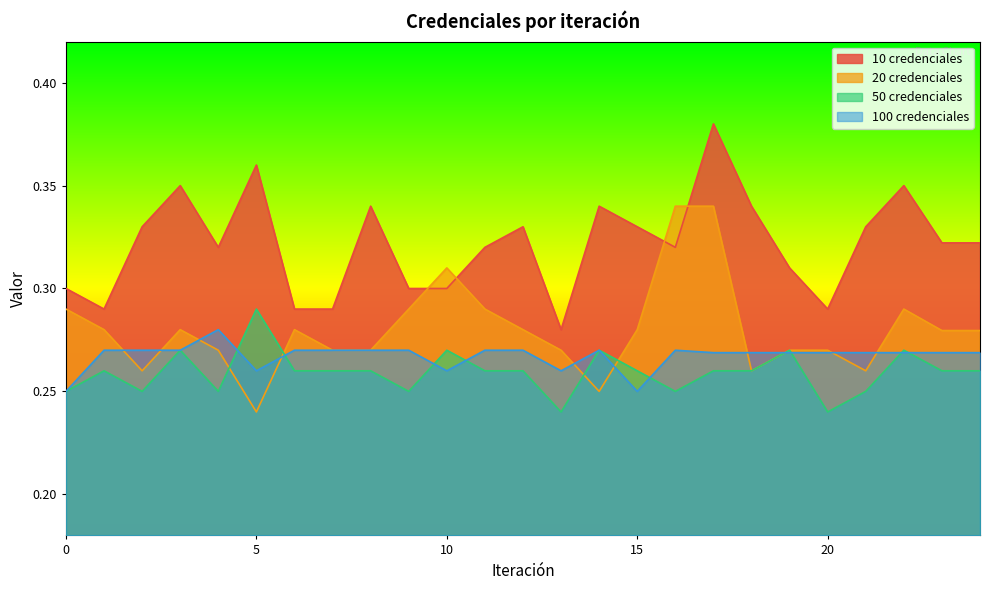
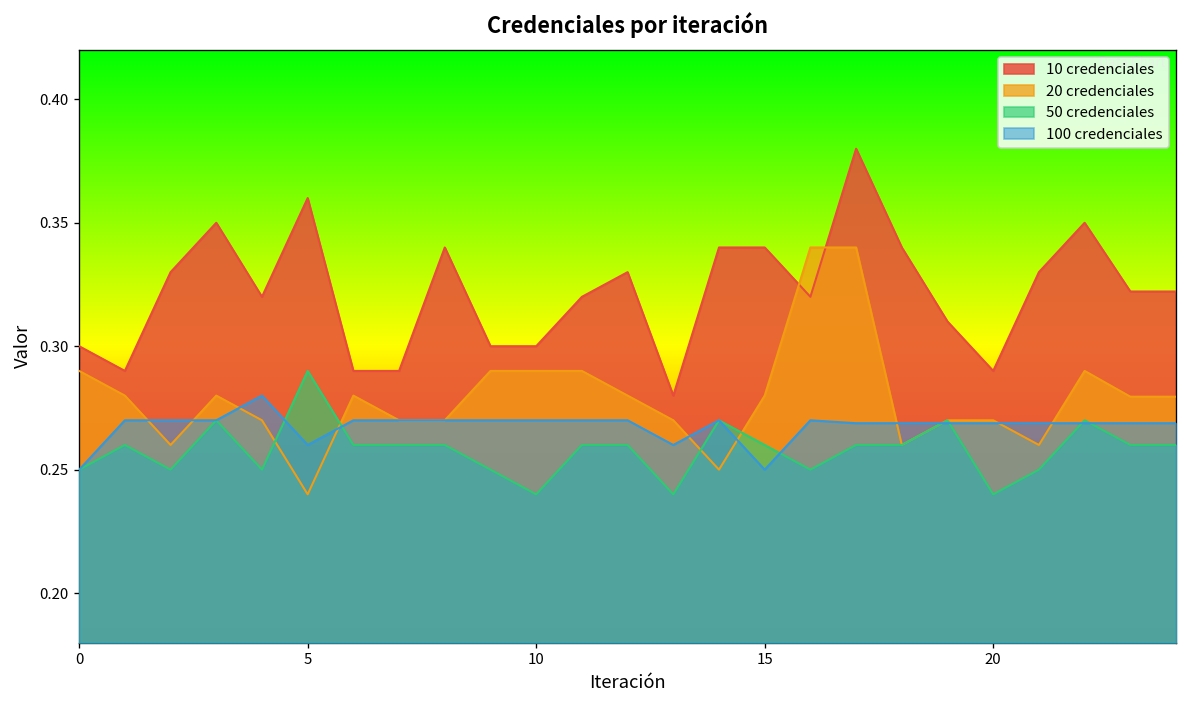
20 credenciales, 10: 0.31 -> 0.29
50 credenciales, 10: 0.27 -> 0.24
100 credenciales, 10: 0.26 -> 0.27
10 credenciales, 15: 0.33 -> 0.34
